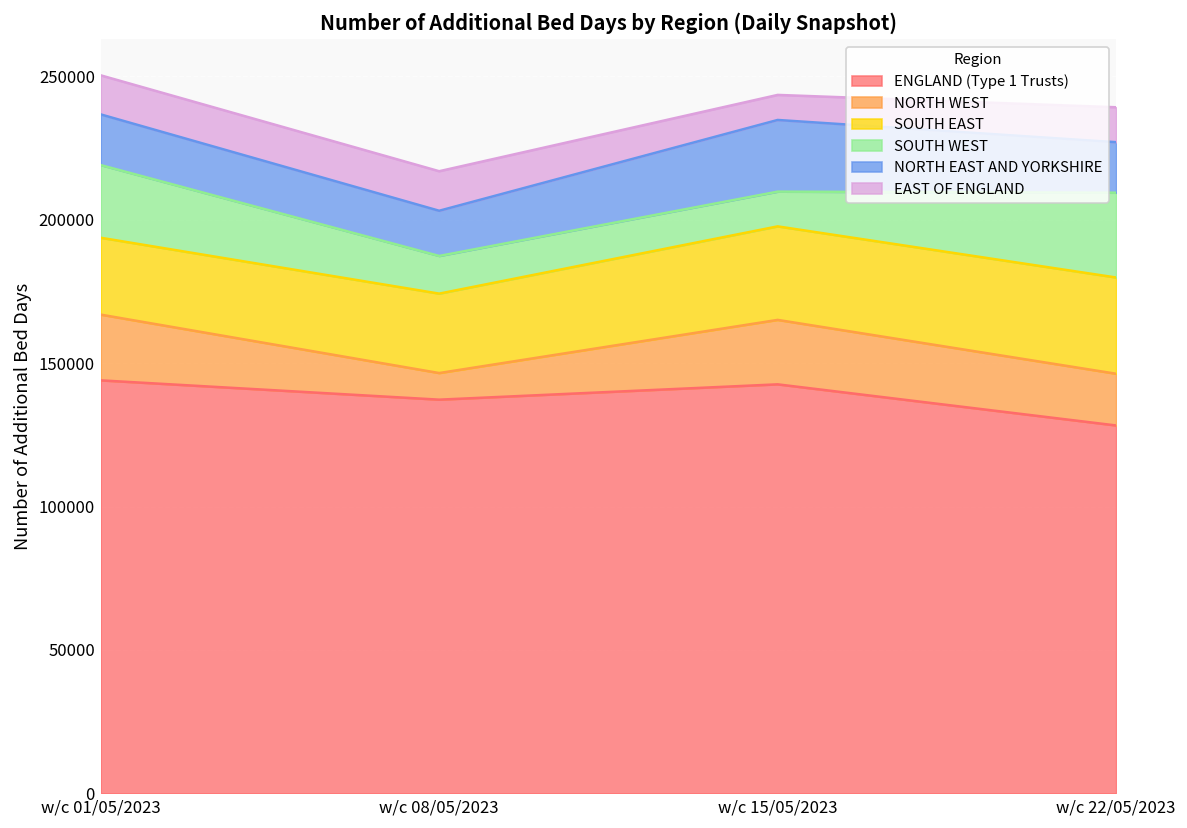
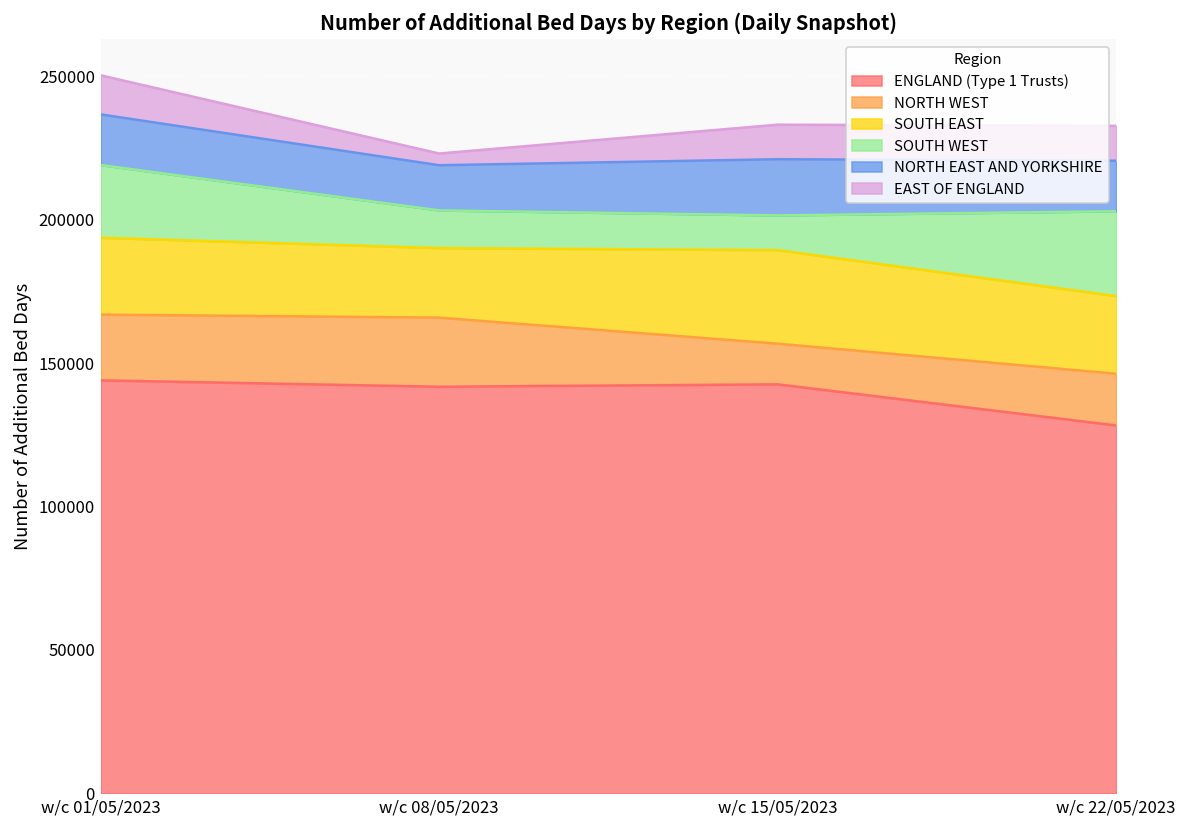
ENGLAND (Type 1 Trusts), w/c 08/05/2023: 137000 -> 142000
NORTH WEST, w/c 08/05/2023: 9000 -> 24000
SOUTH EAST, w/c 08/05/2023: 28000 -> 24000
EAST OF ENGLAND, w/c 08/05/2023: 14000 -> 4000
NORTH WEST, w/c 15/05/2023: 22000 -> 14000
NORTH EAST AND YORKSHIRE, w/c 15/05/2023: 25000 -> 20000
EAST OF ENGLAND, w/c 15/05/2023: 9000 -> 12000
SOUTH EAST, w/c 22/05/2023: 34000 -> 27000
